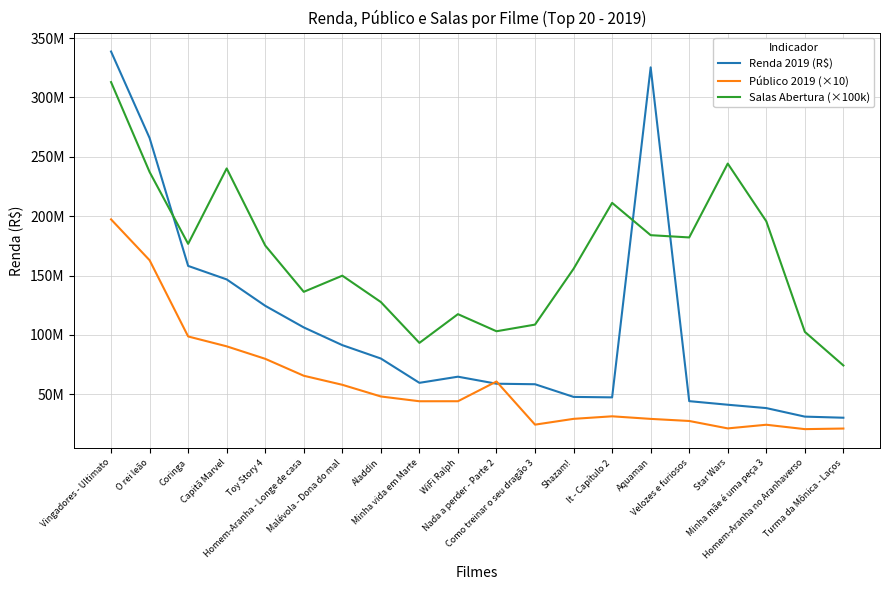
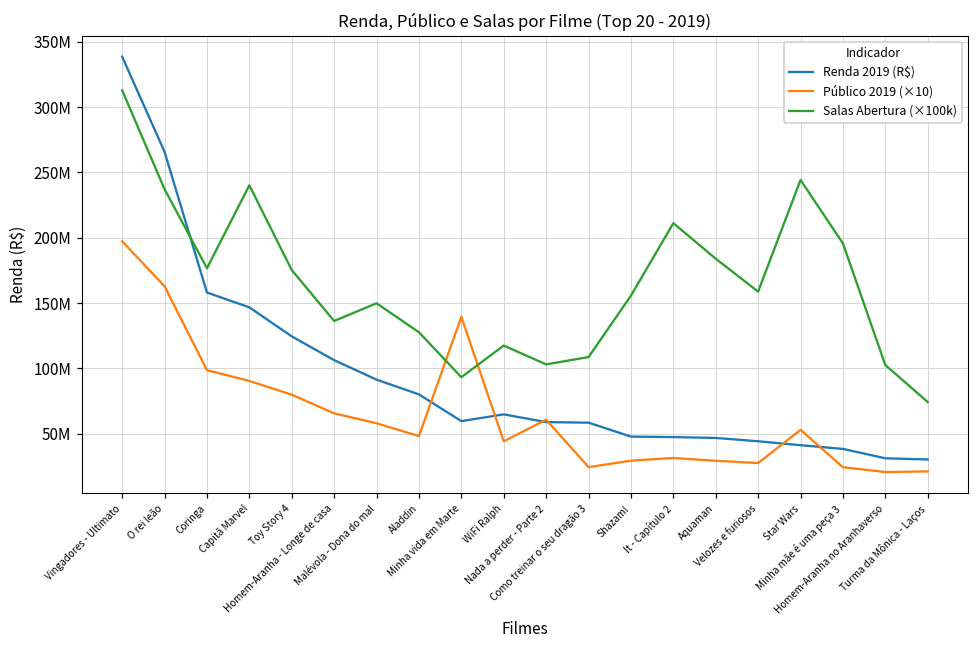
Público 2019 (×10), Minha vida em Marte: 44000000 -> 140000000
Renda 2019 (R$), Aquaman: 325000000 -> 47000000
Salas Abertura (×100k), Velozes e furiosos: 182000000 -> 159000000
Público 2019 (×10), Star Wars: 21000000 -> 53000000
